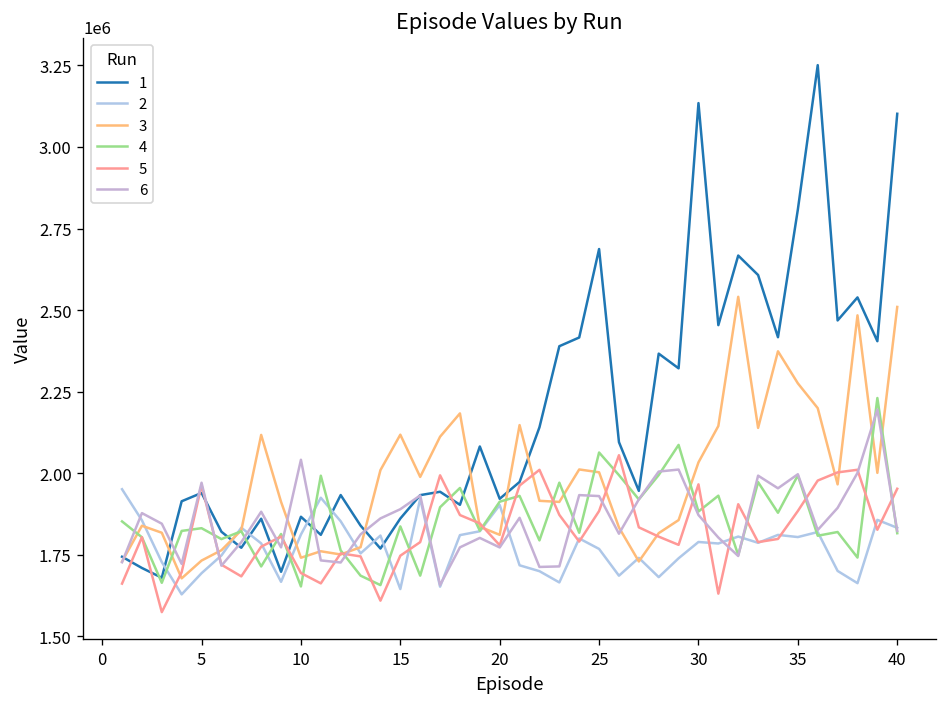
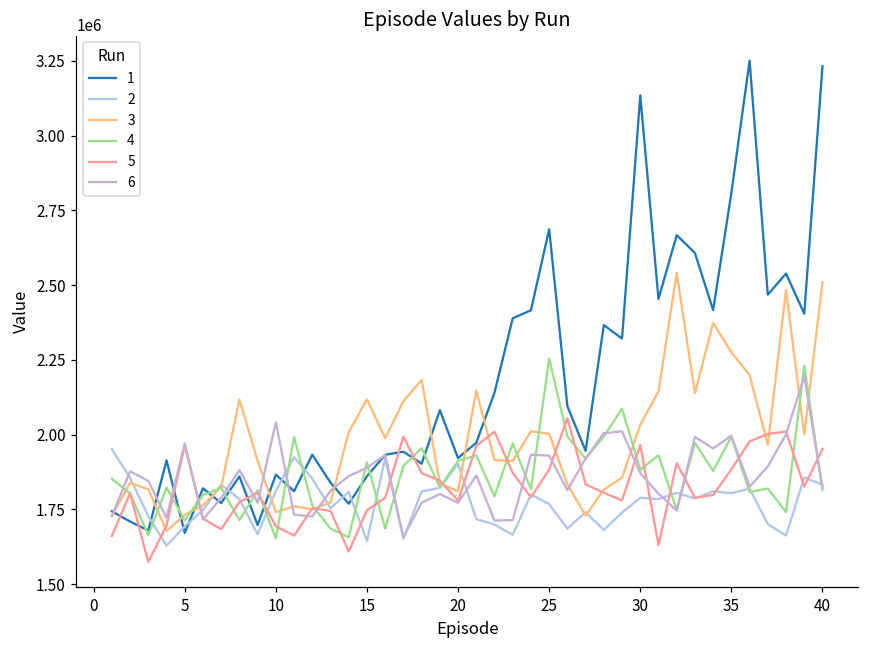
1, 5: 1940000 -> 1670000
4, 5: 1830000 -> 1710000
4, 15: 1840000 -> 1910000
4, 25: 2060000 -> 2250000
1, 40: 3100000 -> 3230000
